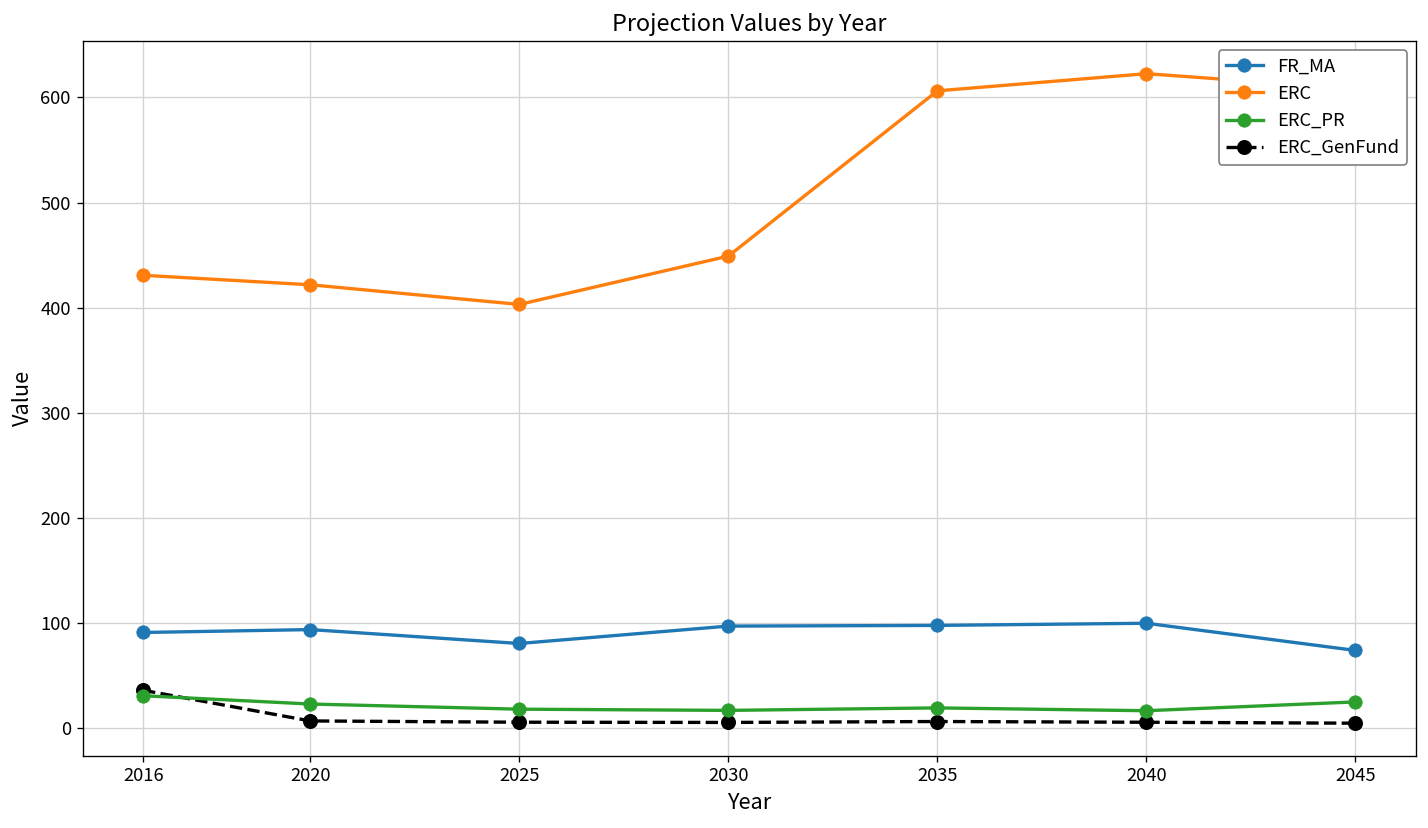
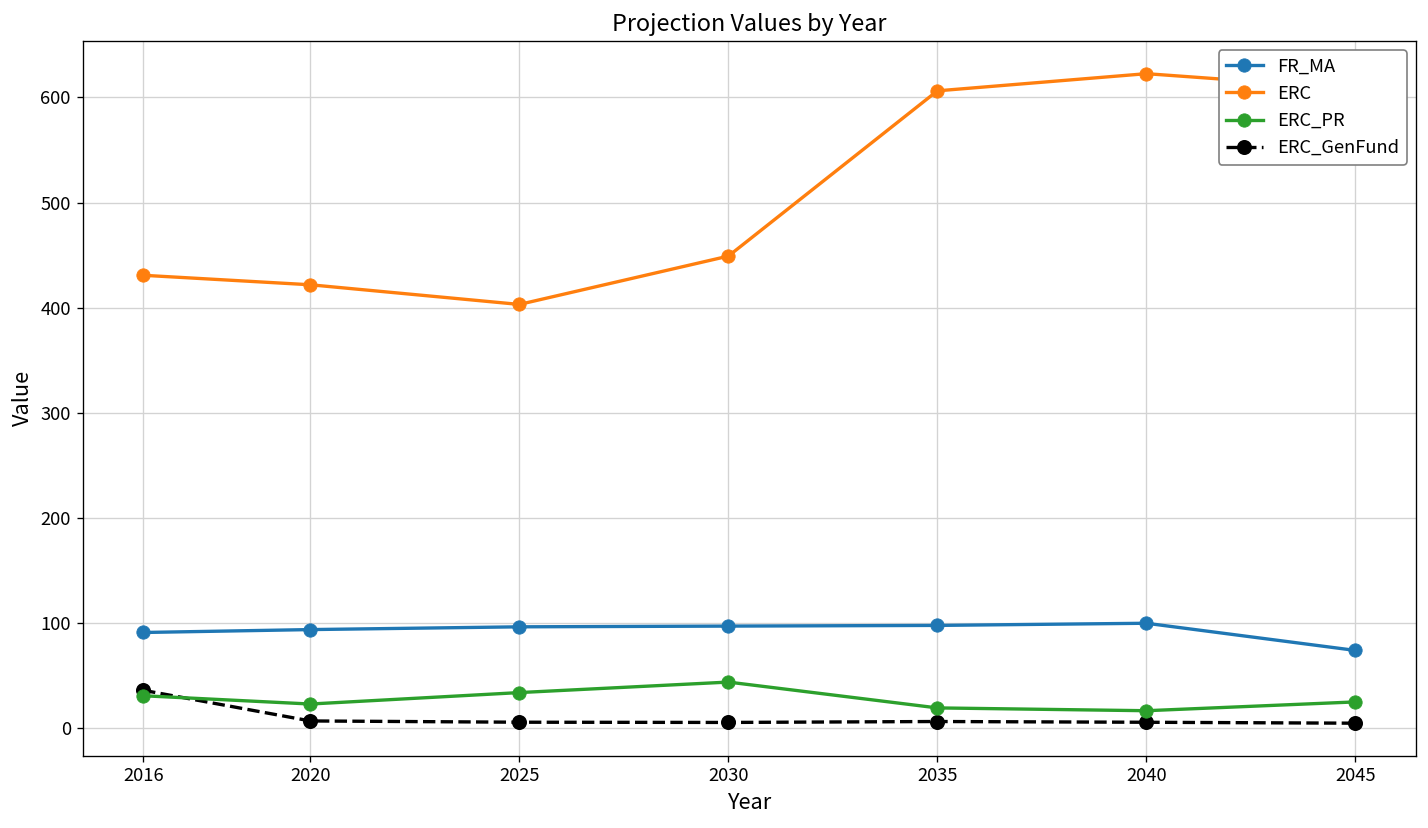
FR_MA, 2025: 80 -> 100
ERC_PR, 2025: 20 -> 30
ERC_PR, 2030: 20 -> 40
